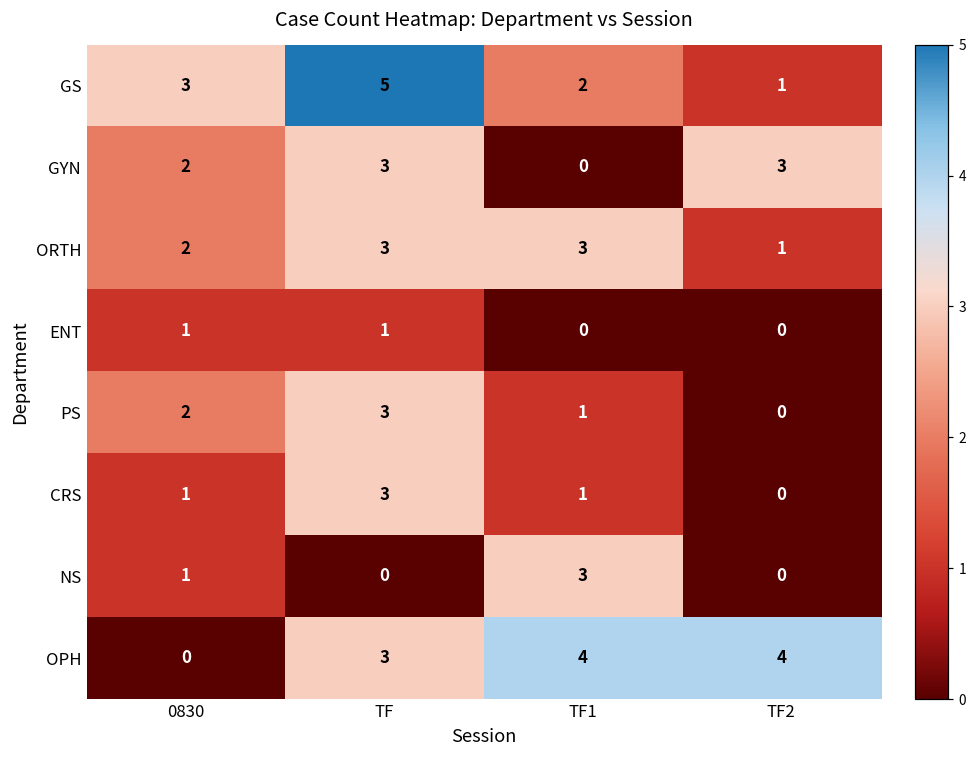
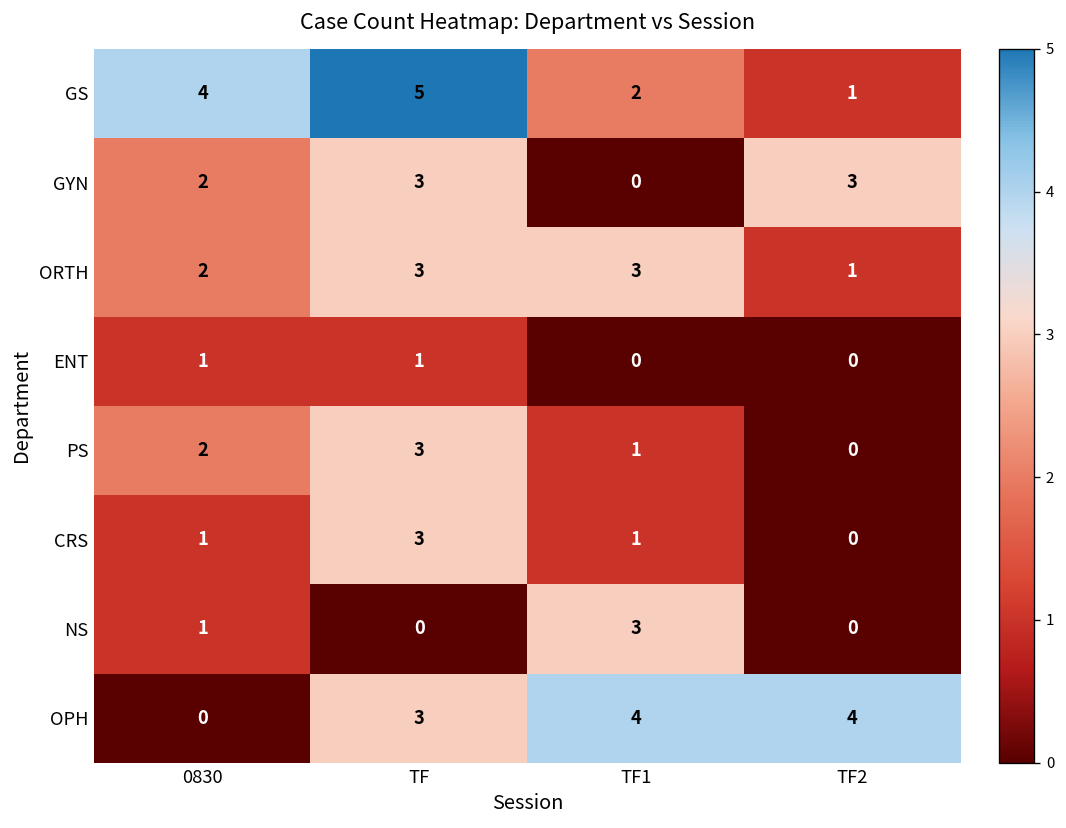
GS, 0830: 3 -> 4
